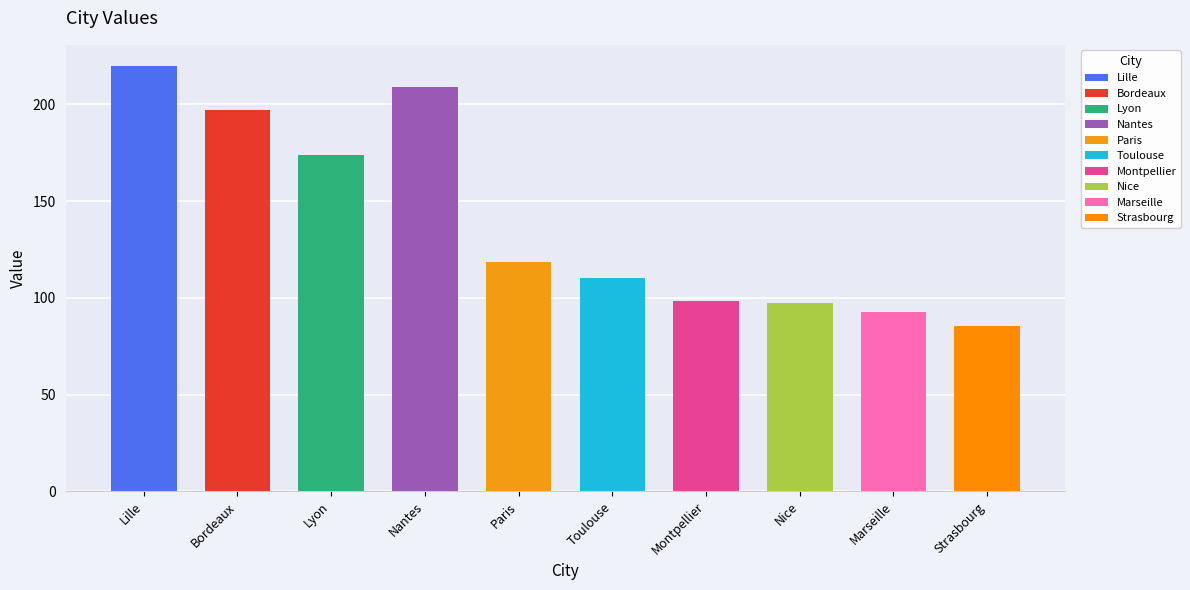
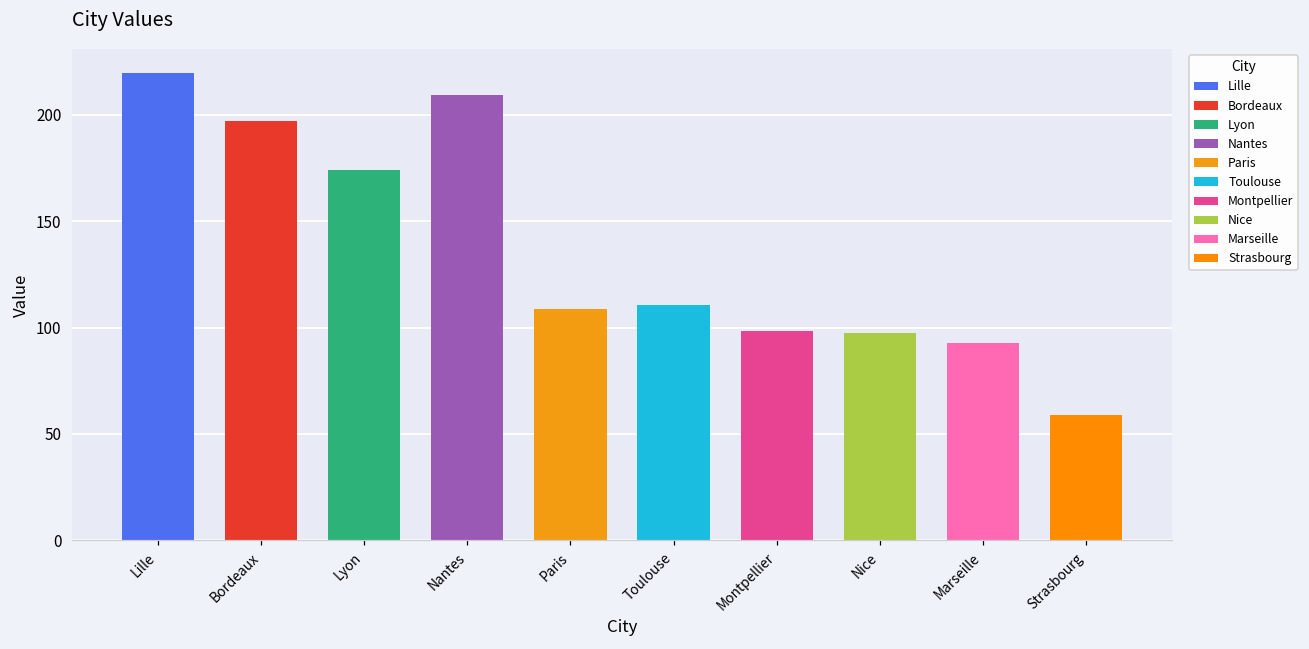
Paris: 118 -> 109
Strasbourg: 85 -> 59
